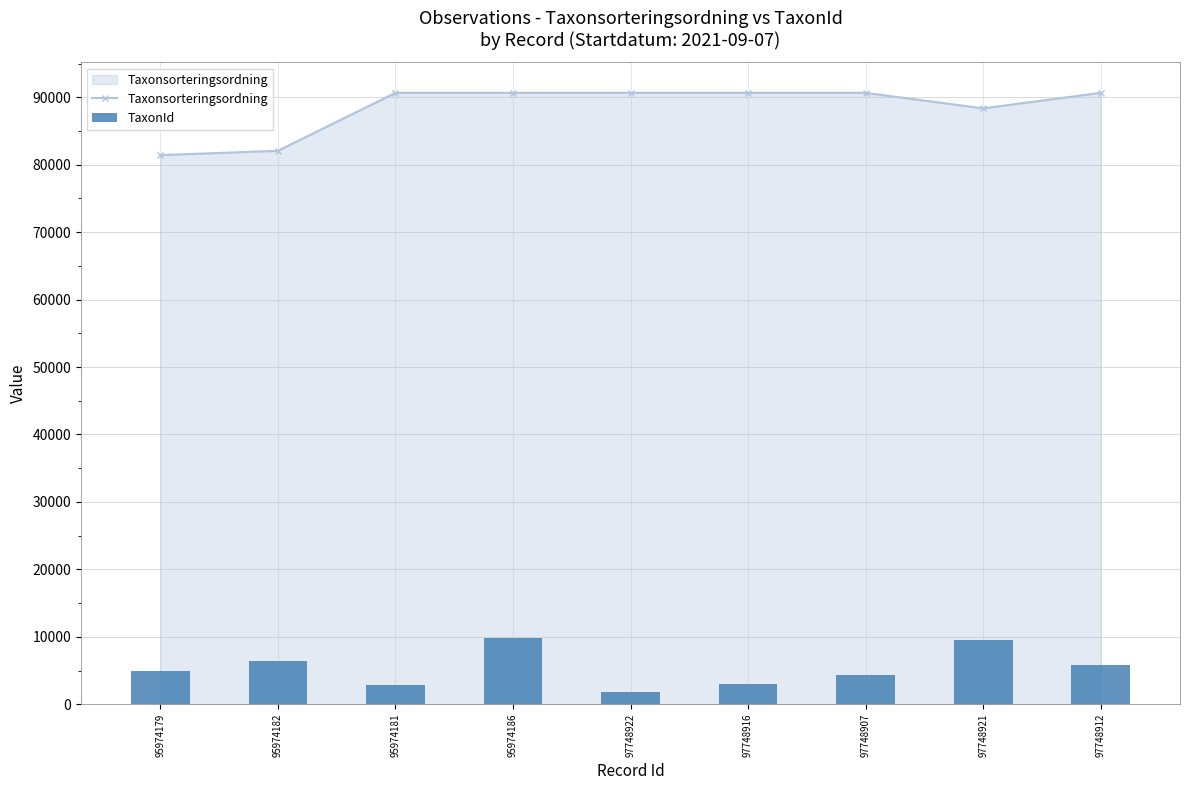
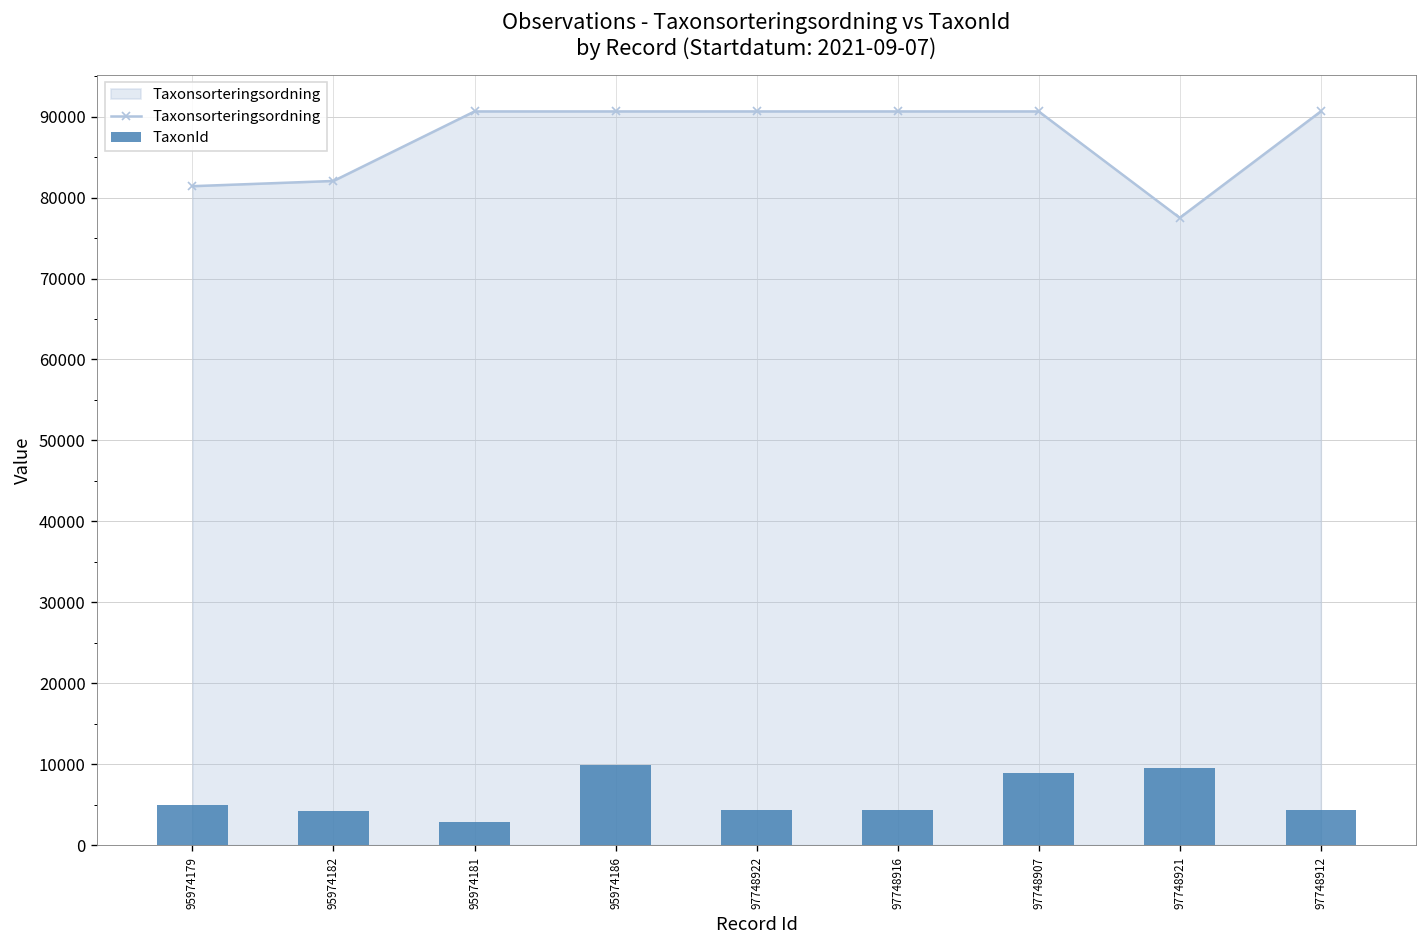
TaxonId, 95974182: 6000 -> 4000
TaxonId, 97748922: 2000 -> 4000
TaxonId, 97748916: 3000 -> 4000
TaxonId, 97748907: 4000 -> 9000
Taxonsorteringsordning, 97748921: 88000 -> 78000
TaxonId, 97748912: 6000 -> 4000
